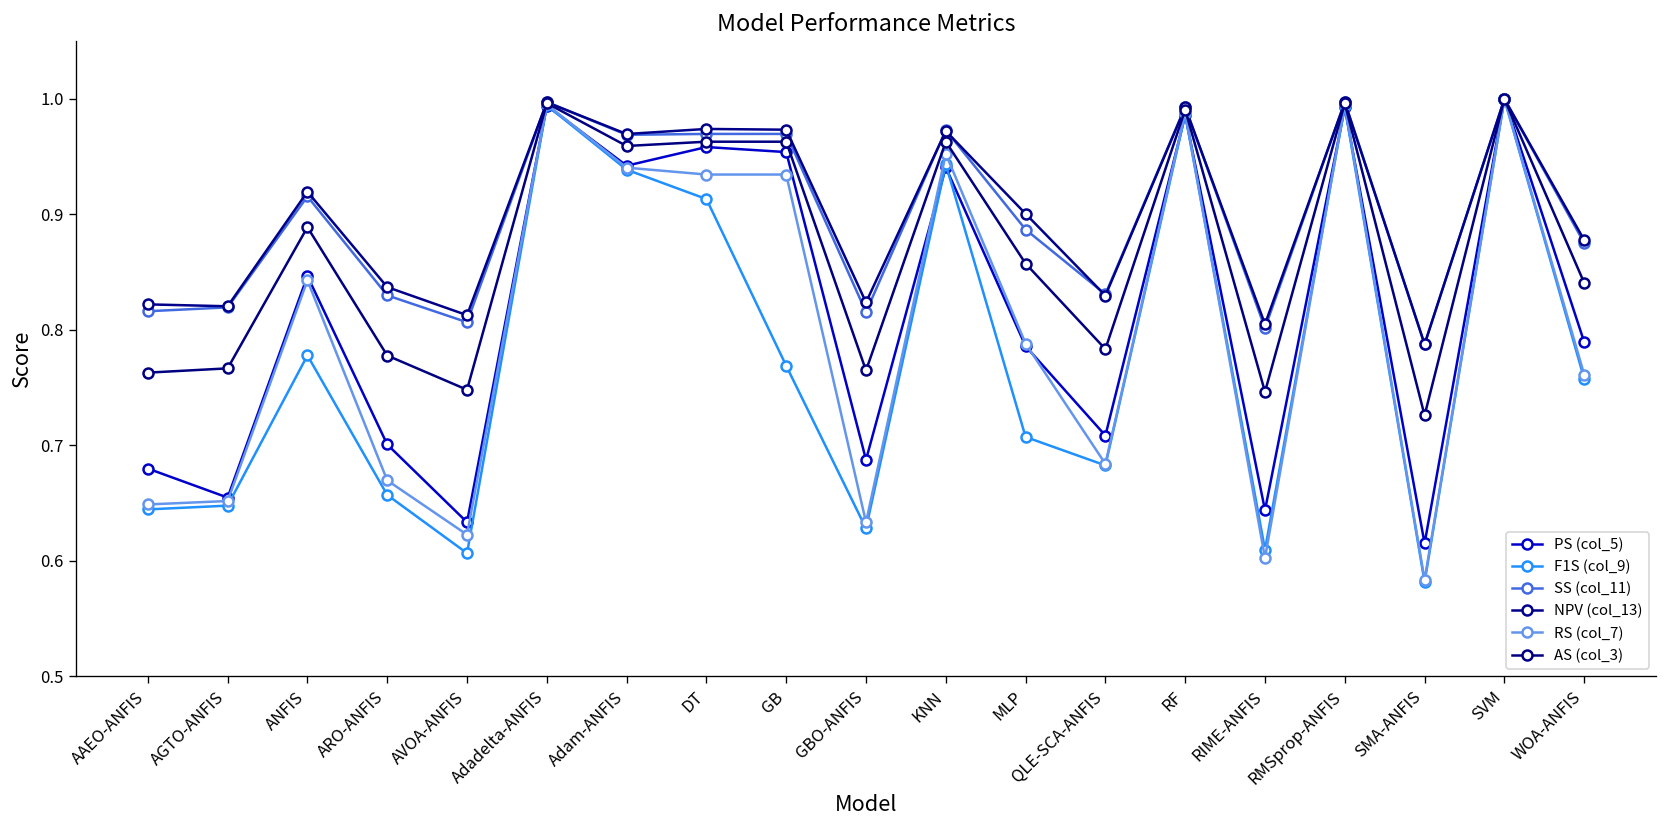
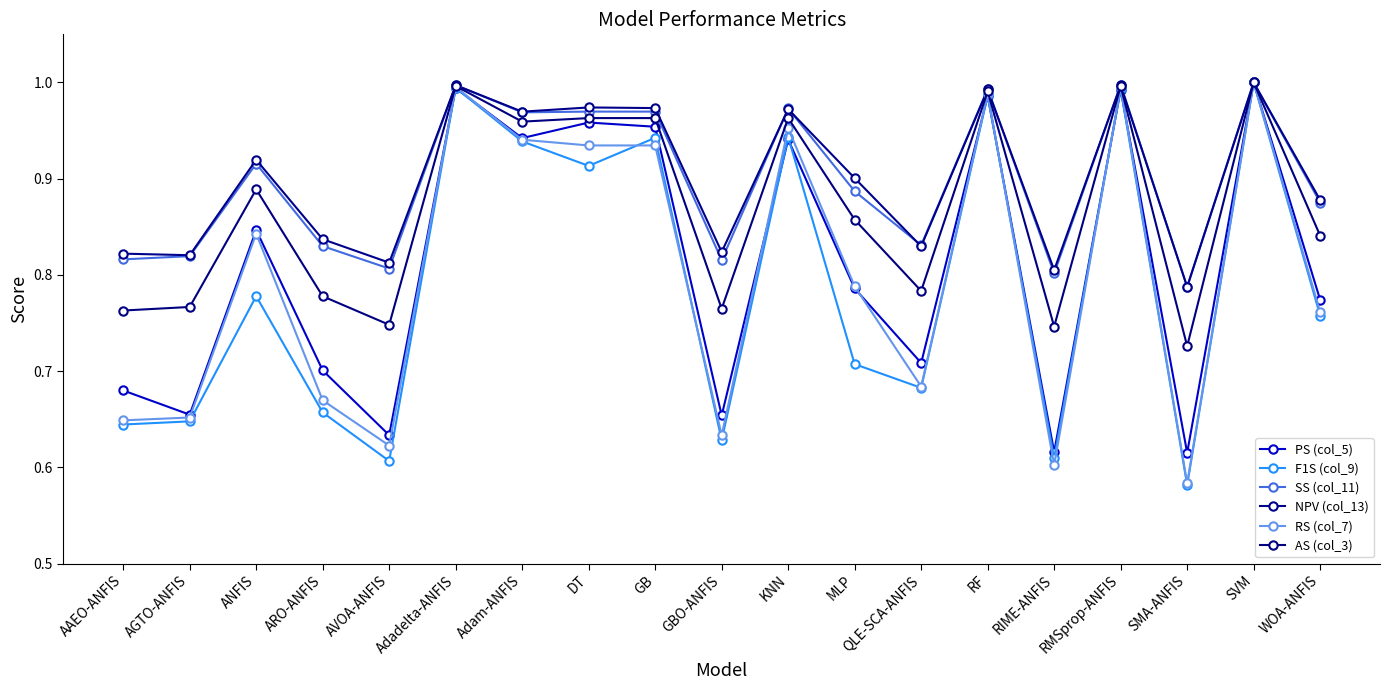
F1S (col_9), GB: 0.77 -> 0.94
PS (col_5), GBO-ANFIS: 0.69 -> 0.65
PS (col_5), RIME-ANFIS: 0.64 -> 0.62
PS (col_5), WOA-ANFIS: 0.79 -> 0.77
